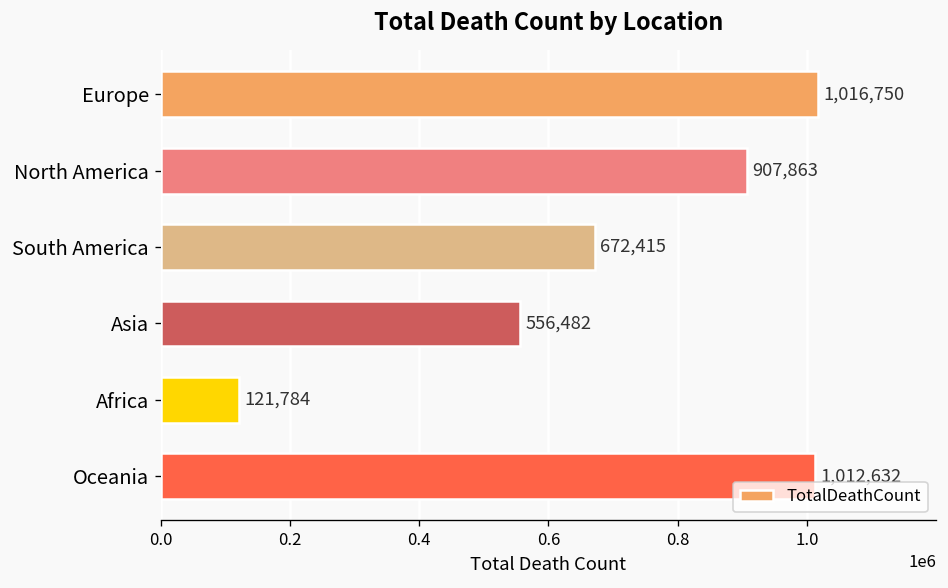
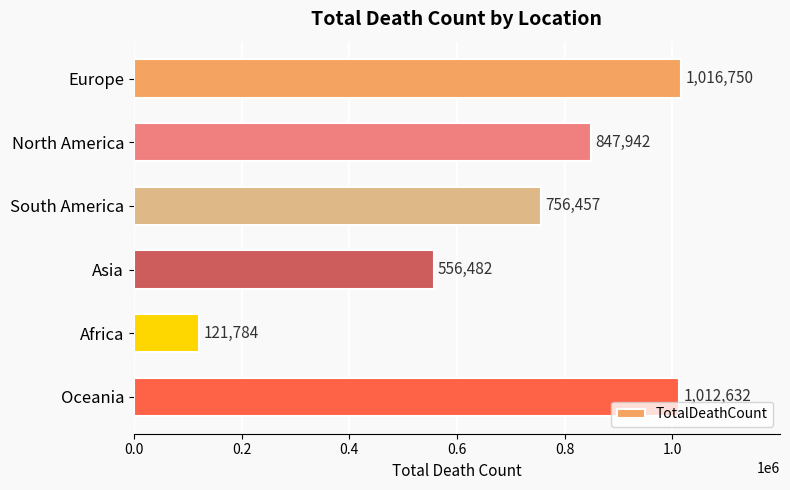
North America: 907,863 -> 847,942
South America: 672,415 -> 756,457
